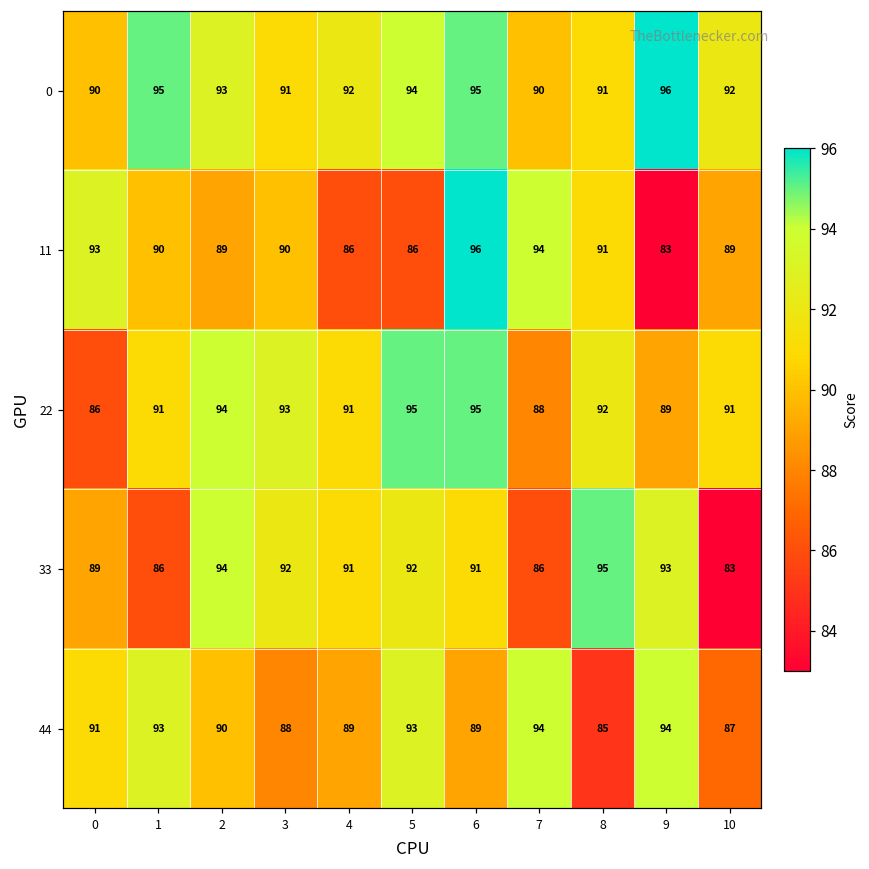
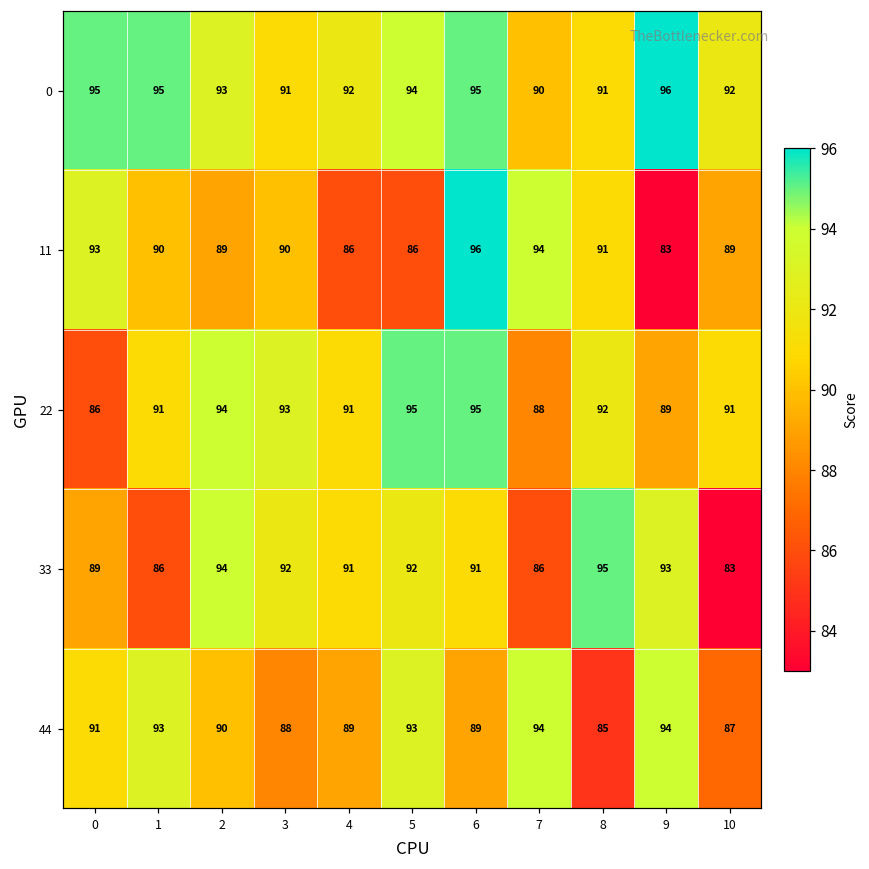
0, 0: 90 -> 95
